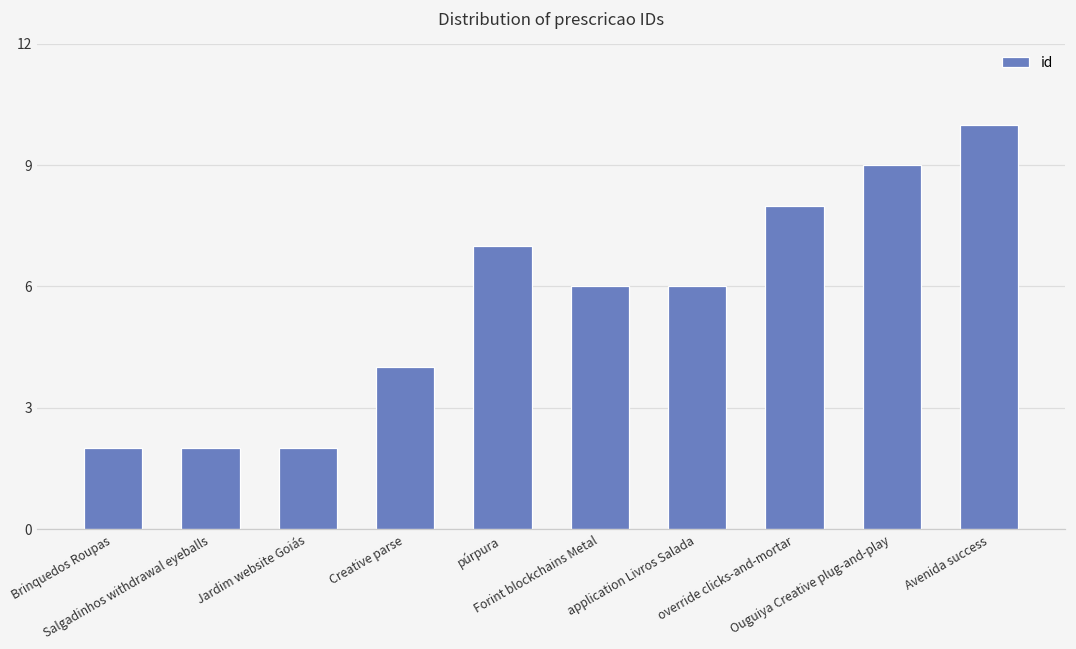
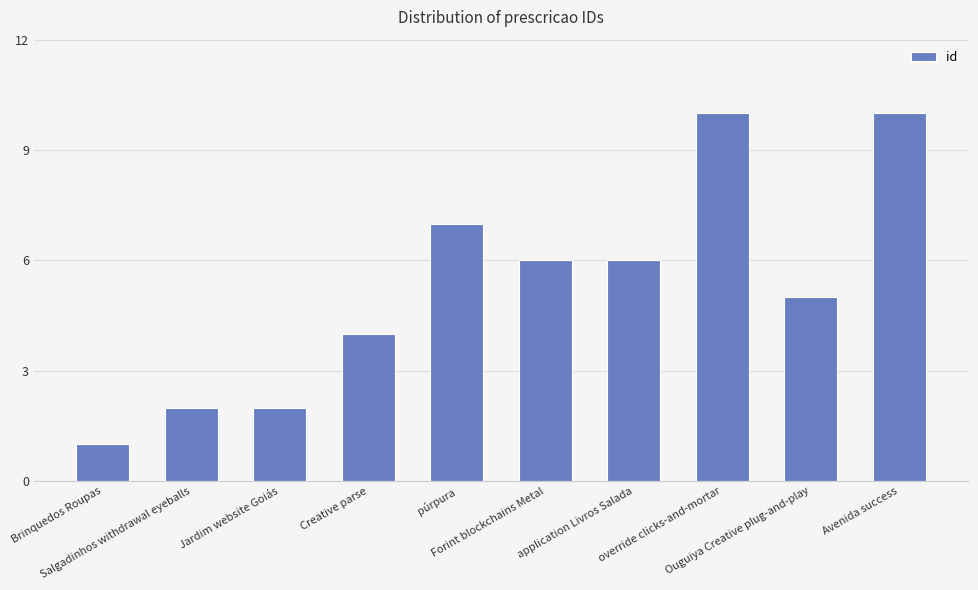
Brinquedos Roupas: 2 -> 1
override clicks-and-mortar: 8 -> 10
Ouguiya Creative plug-and-play: 9 -> 5
